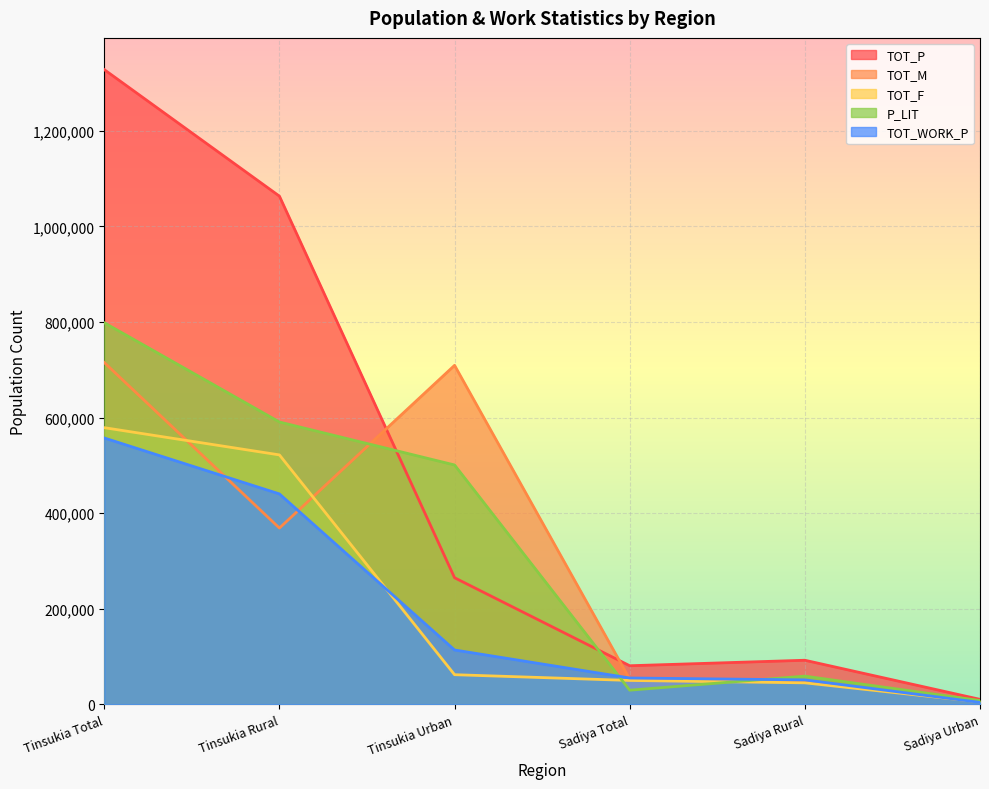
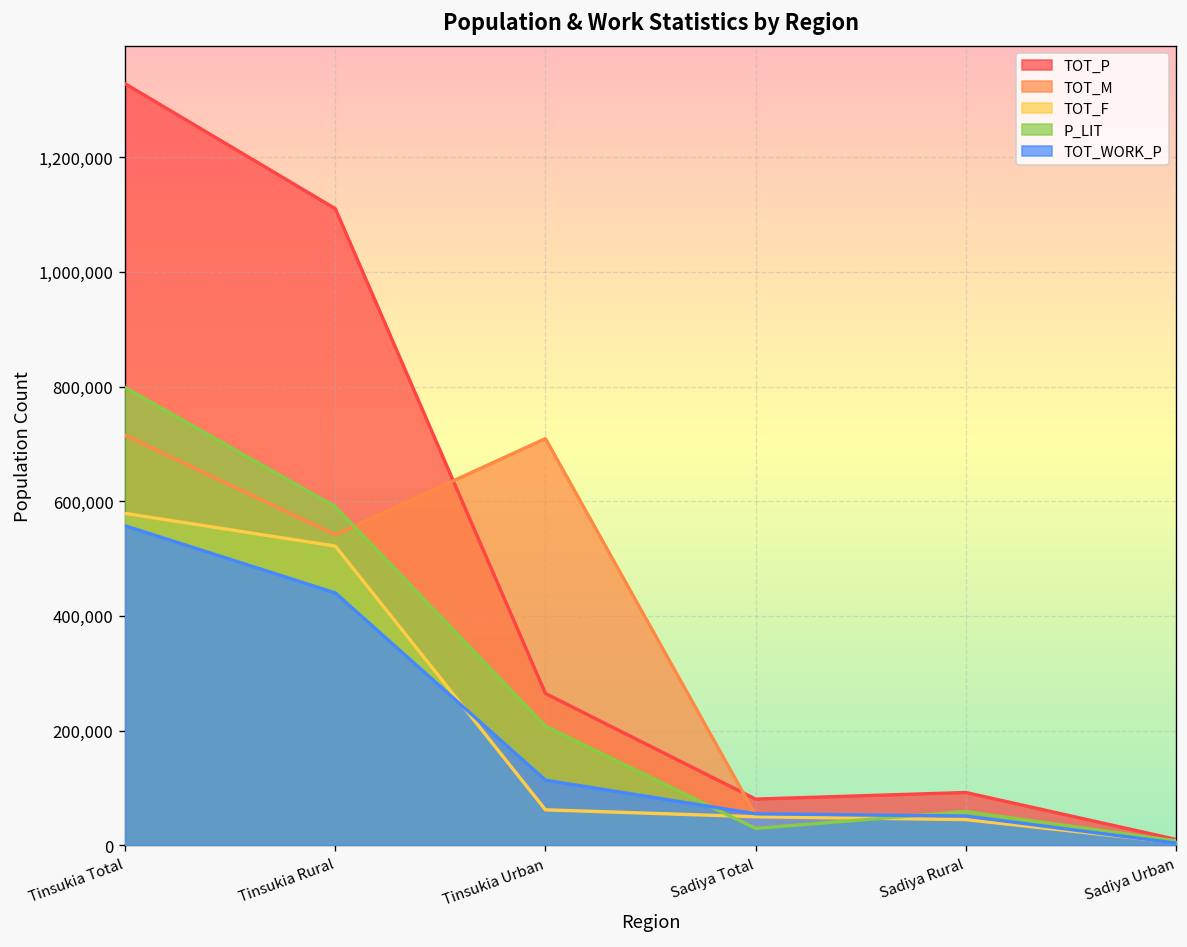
TOT_P, Tinsukia Rural: 1,060,000 -> 1,110,000
TOT_M, Tinsukia Rural: 370,000 -> 540,000
P_LIT, Tinsukia Urban: 500,000 -> 210,000
